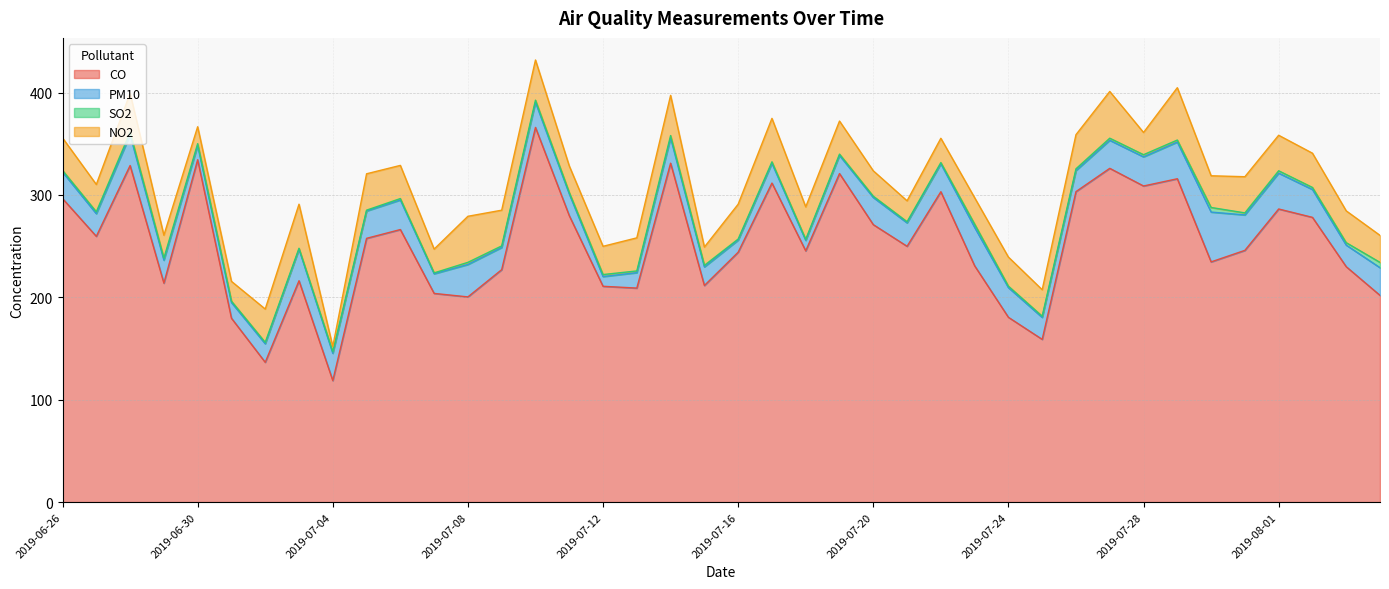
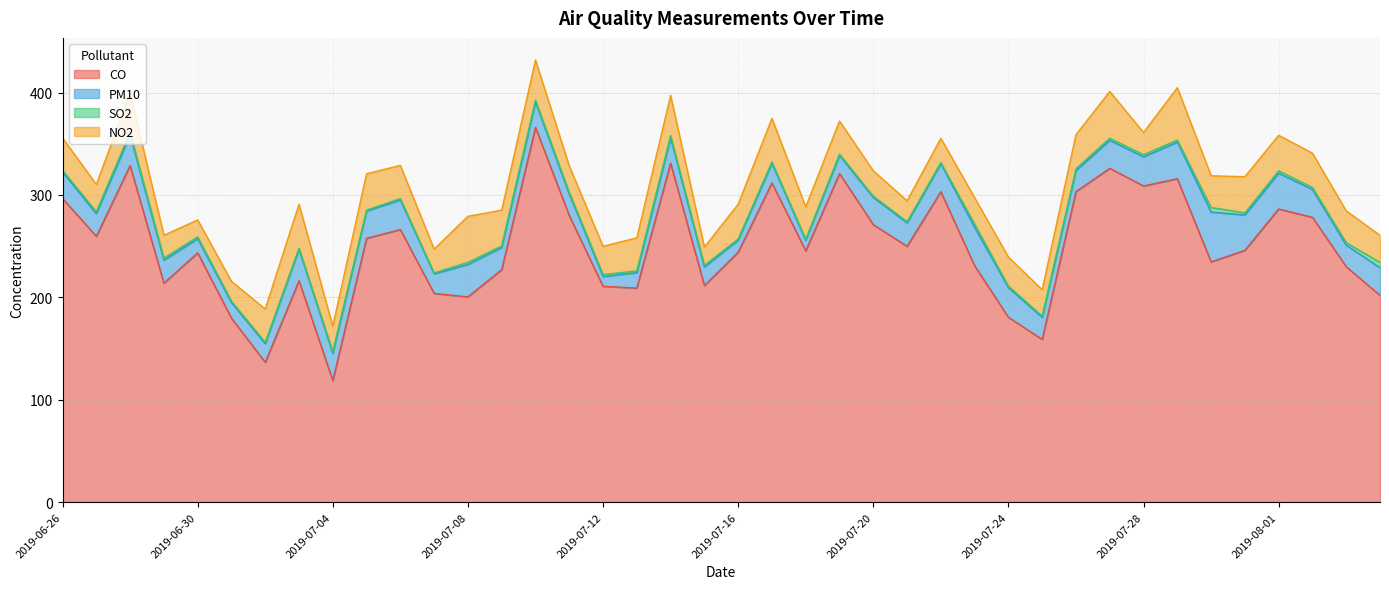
CO, 2019-06-30: 334 -> 243
NO2, 2019-07-04: 5 -> 25
